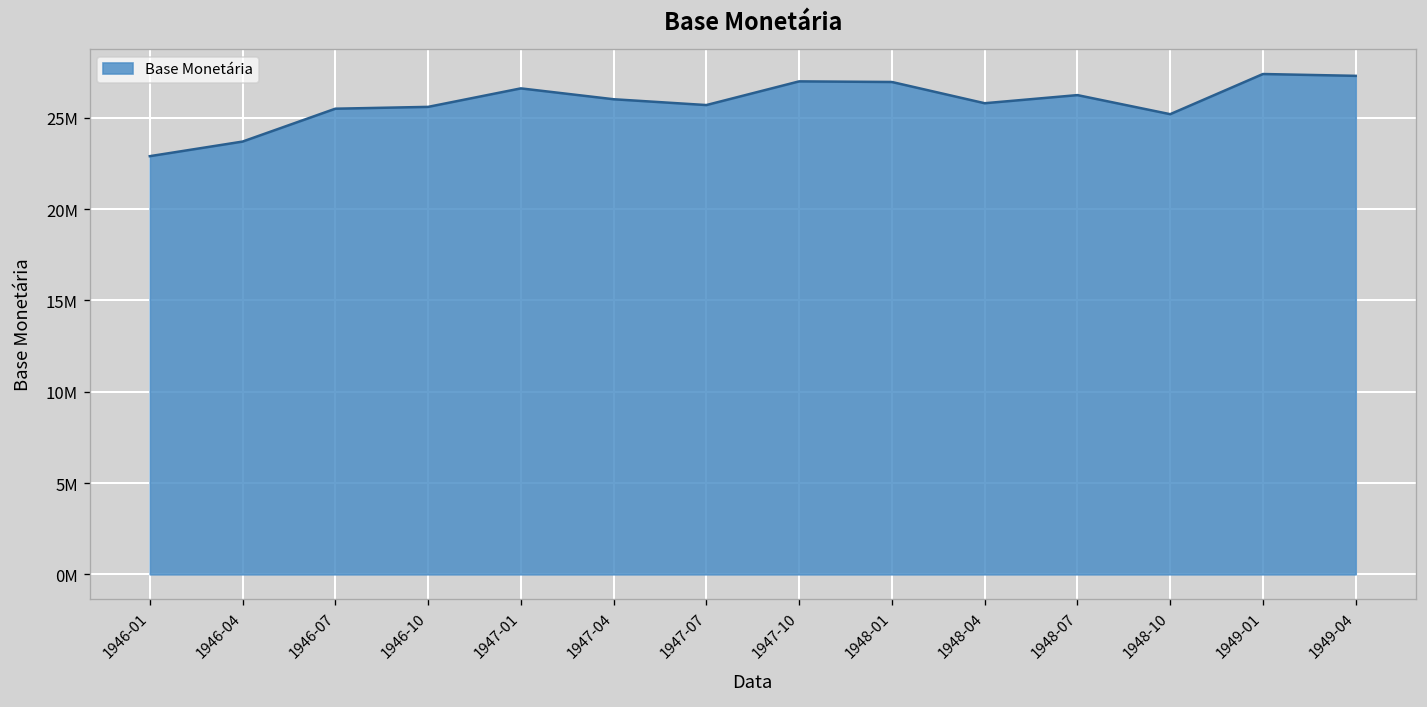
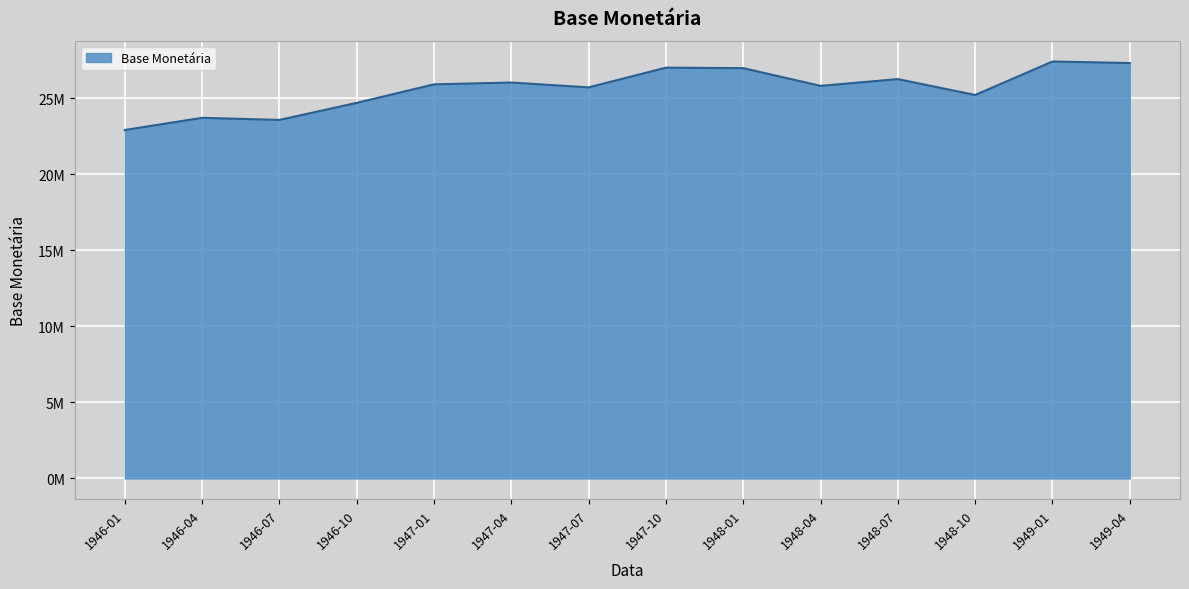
1946-07: 25500000 -> 23600000
1946-10: 25600000 -> 24700000
1947-01: 26600000 -> 25900000
